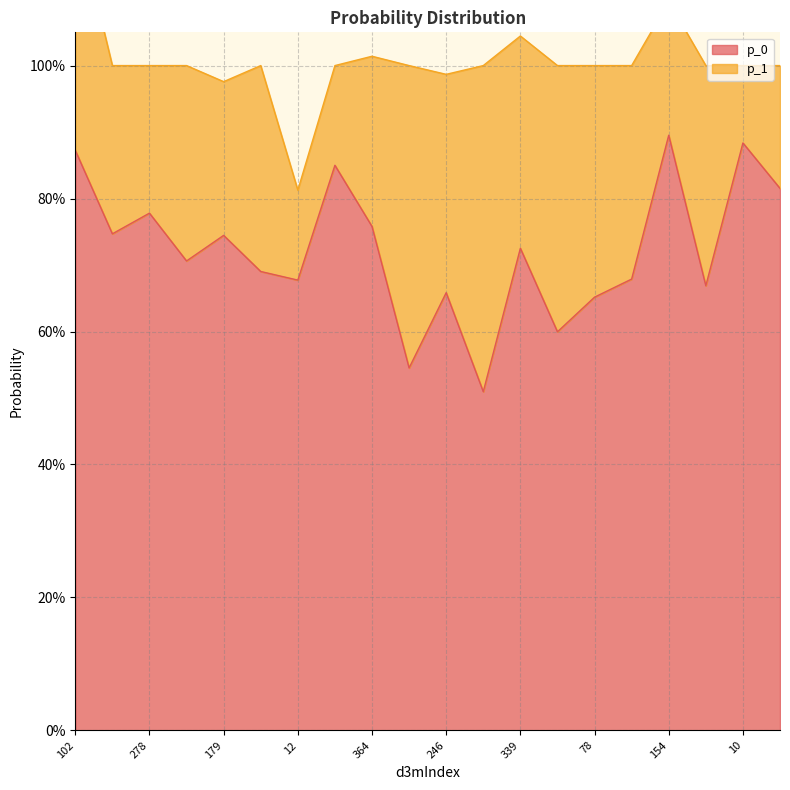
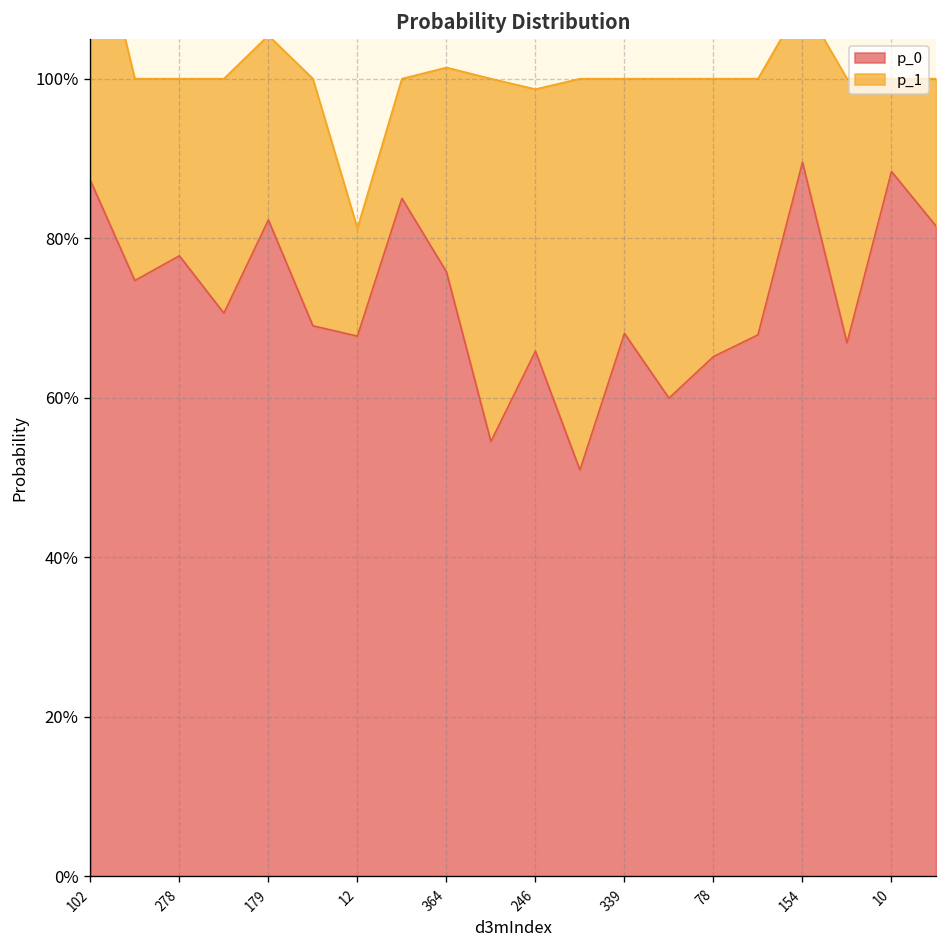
p_0, 179: 74% -> 82%
p_0, 339: 73% -> 68%
